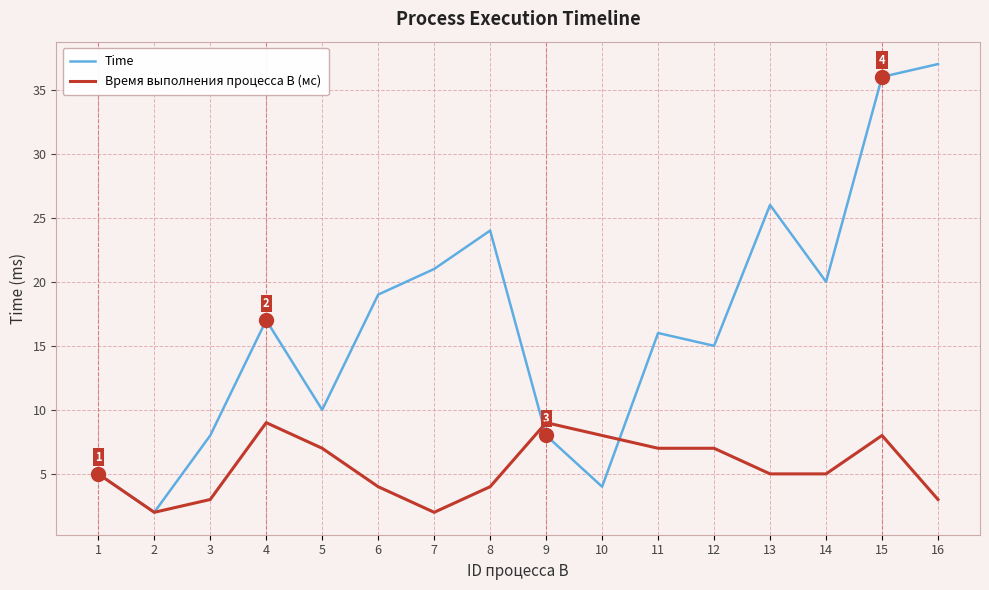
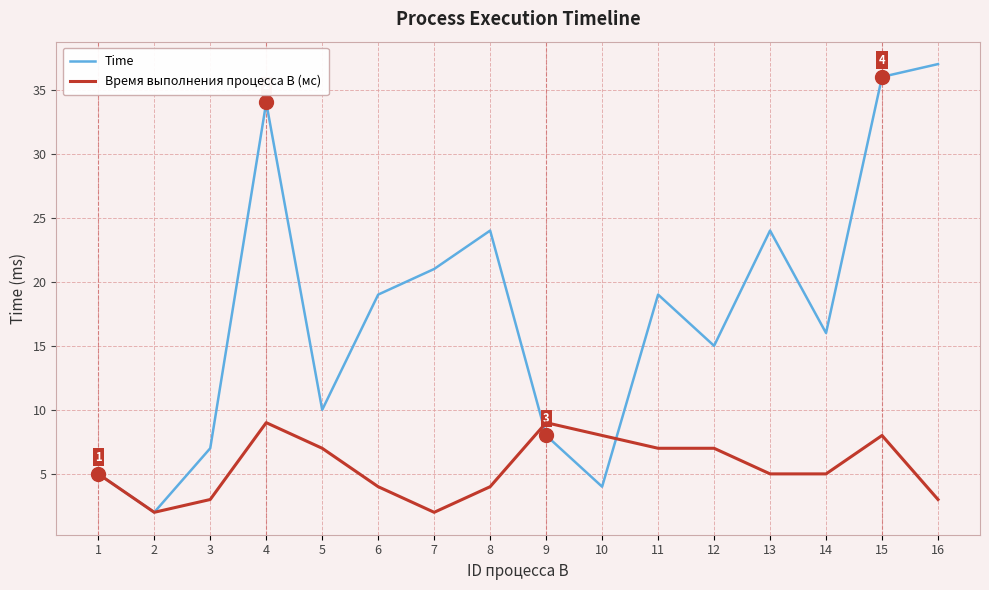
Time, 3: 8 -> 7
Time, 4: 17 -> 34
Time, 11: 16 -> 19
Time, 13: 26 -> 24
Time, 14: 20 -> 16
